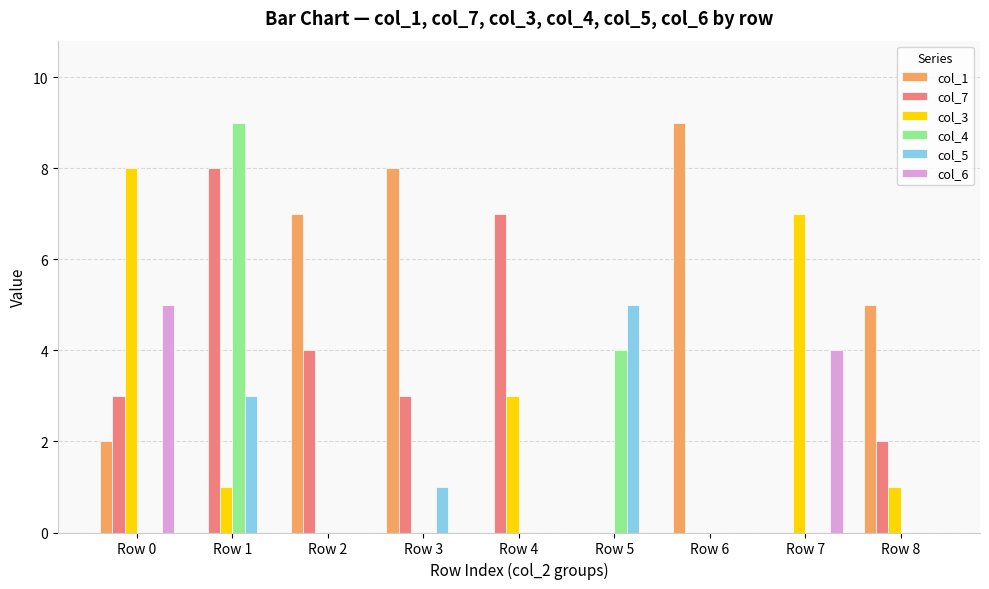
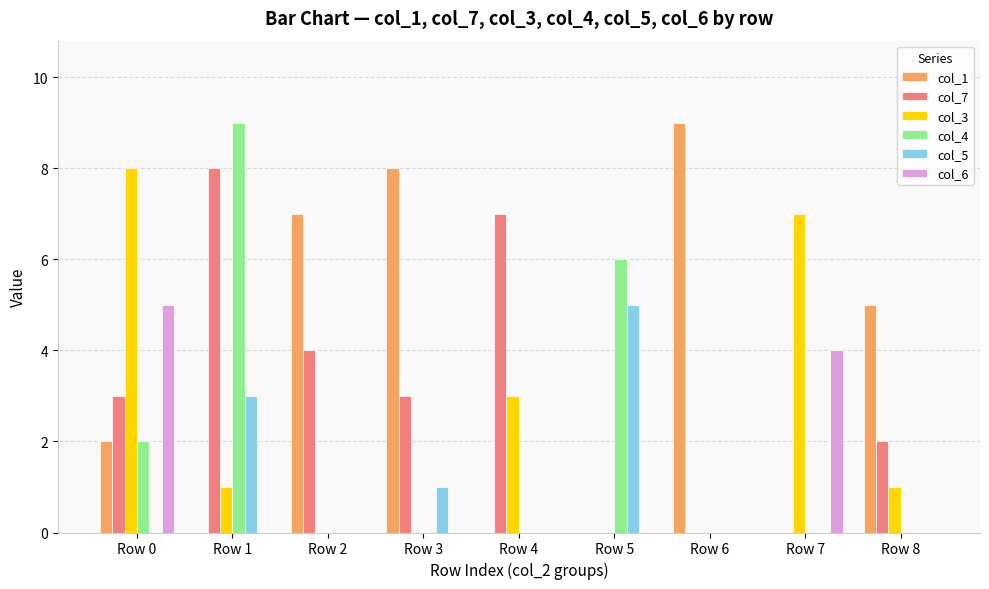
col_4, Row 0: 0 -> 2
col_4, Row 5: 4 -> 6
